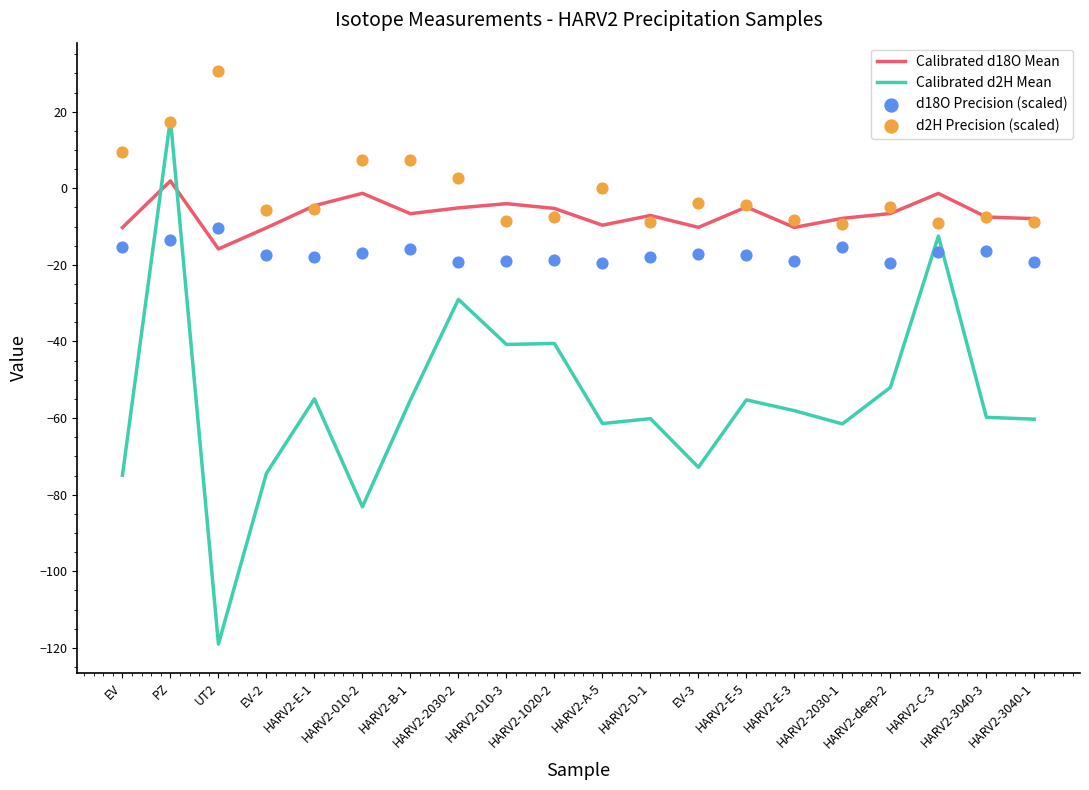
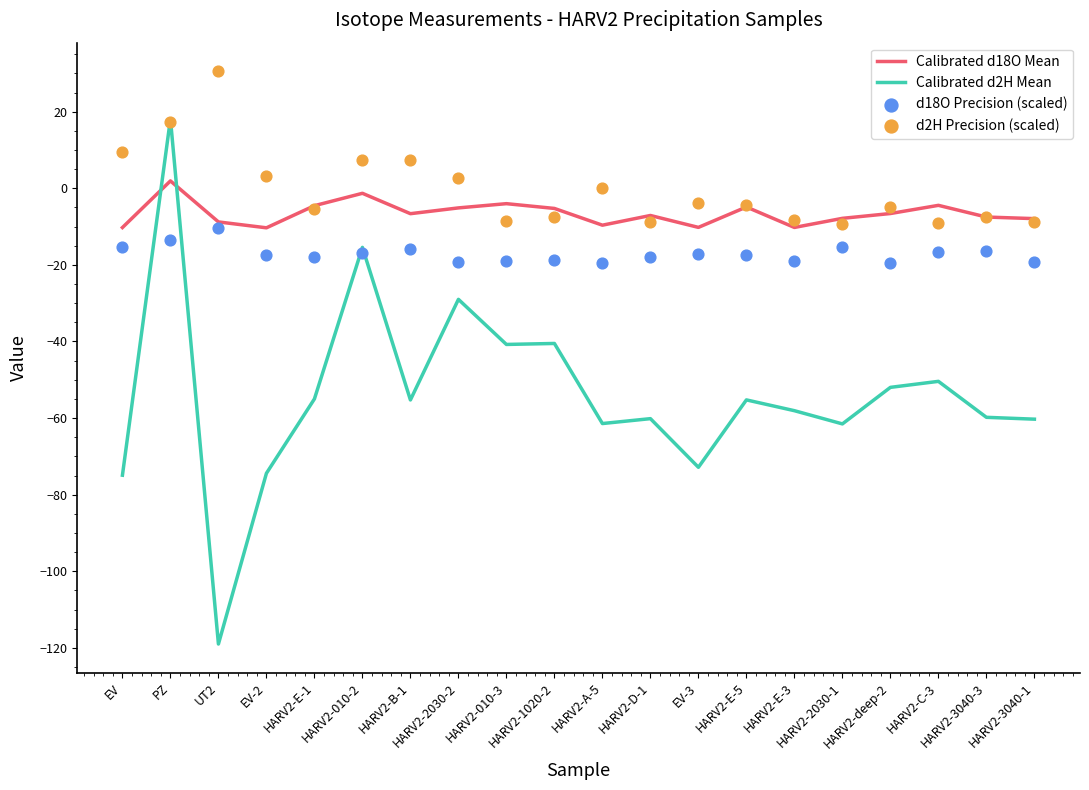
Calibrated d18O Mean, UT2: -16 -> -9
d2H Precision (scaled), EV-2: -6 -> 3
Calibrated d2H Mean, HARV2-010-2: -83 -> -15
Calibrated d18O Mean, HARV2-C-3: -1 -> -4
Calibrated d2H Mean, HARV2-C-3: -12 -> -50
